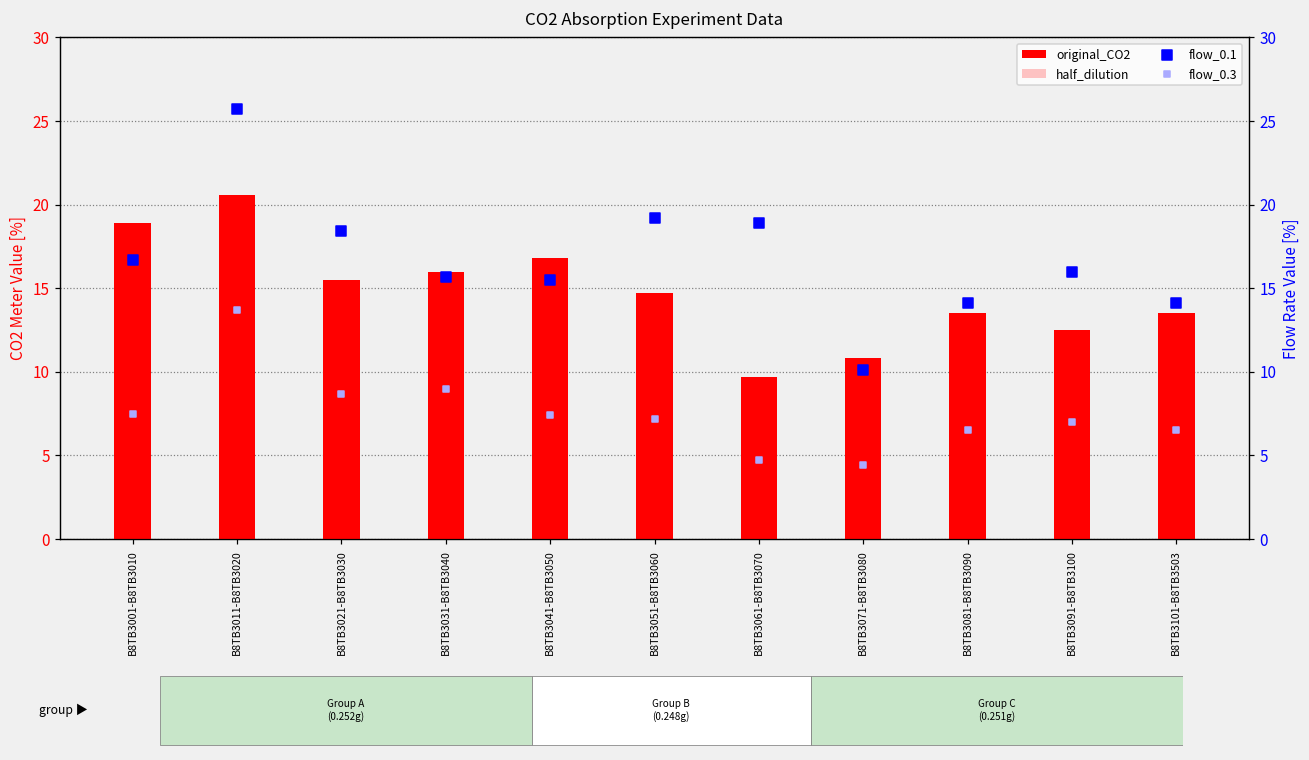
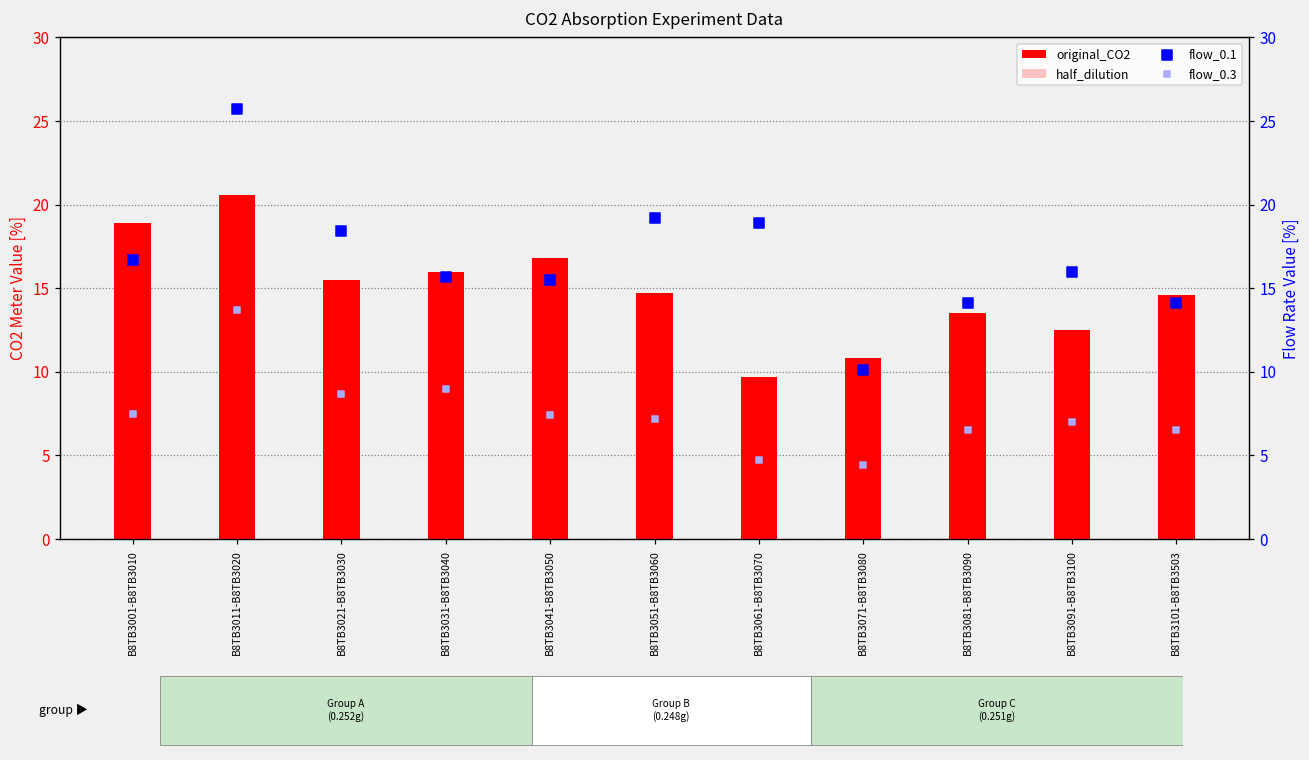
original_CO2, B8TB3101-B8TB3503: 13.5 -> 14.6
